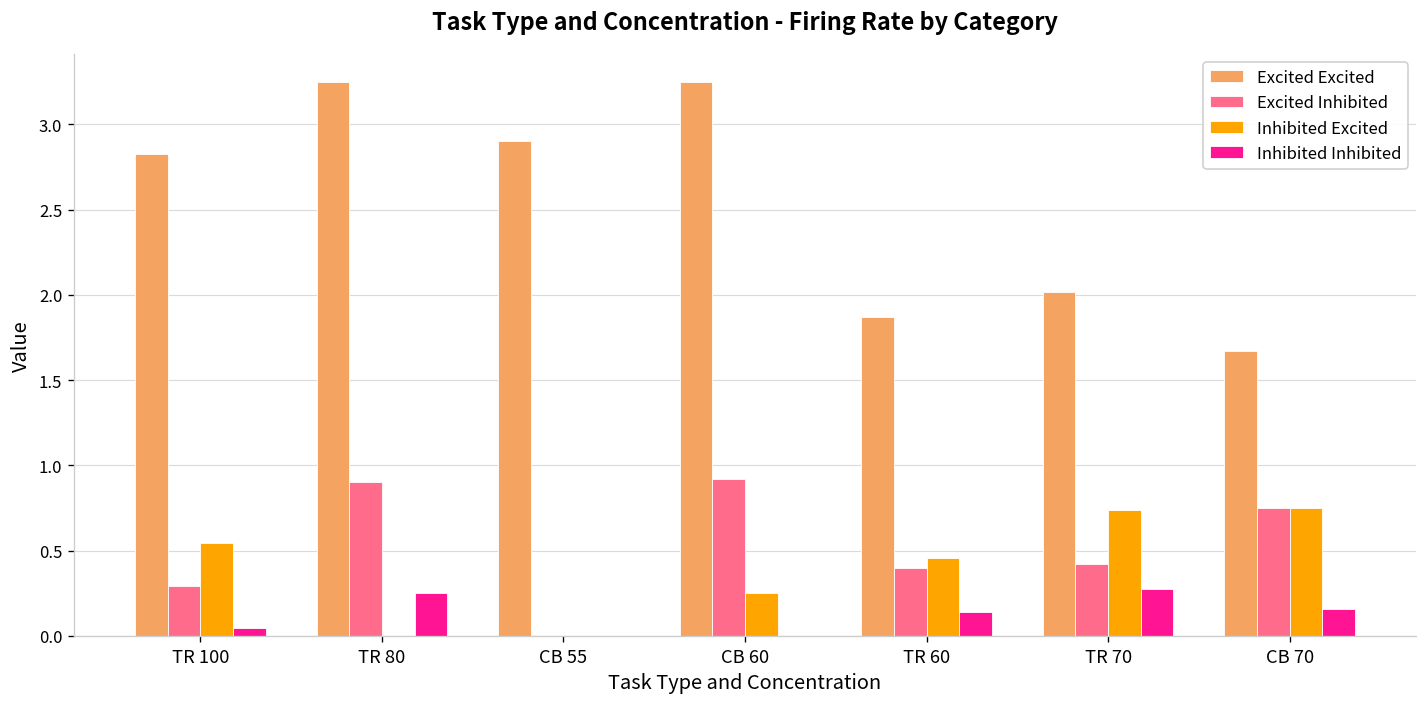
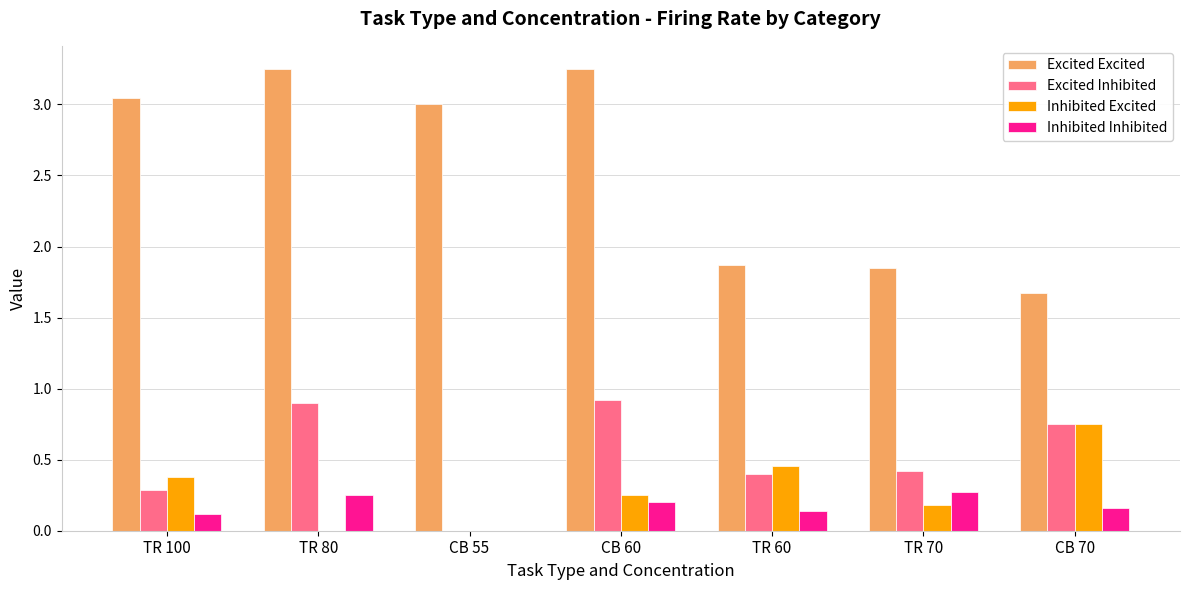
Excited Excited, TR 100: 2.83 -> 3.04
Inhibited Excited, TR 100: 0.55 -> 0.38
Inhibited Inhibited, TR 100: 0.05 -> 0.11
Excited Excited, CB 55: 2.9 -> 3.0
Inhibited Inhibited, CB 60: 0.0 -> 0.2
Excited Excited, TR 70: 2.01 -> 1.85
Inhibited Excited, TR 70: 0.74 -> 0.18
